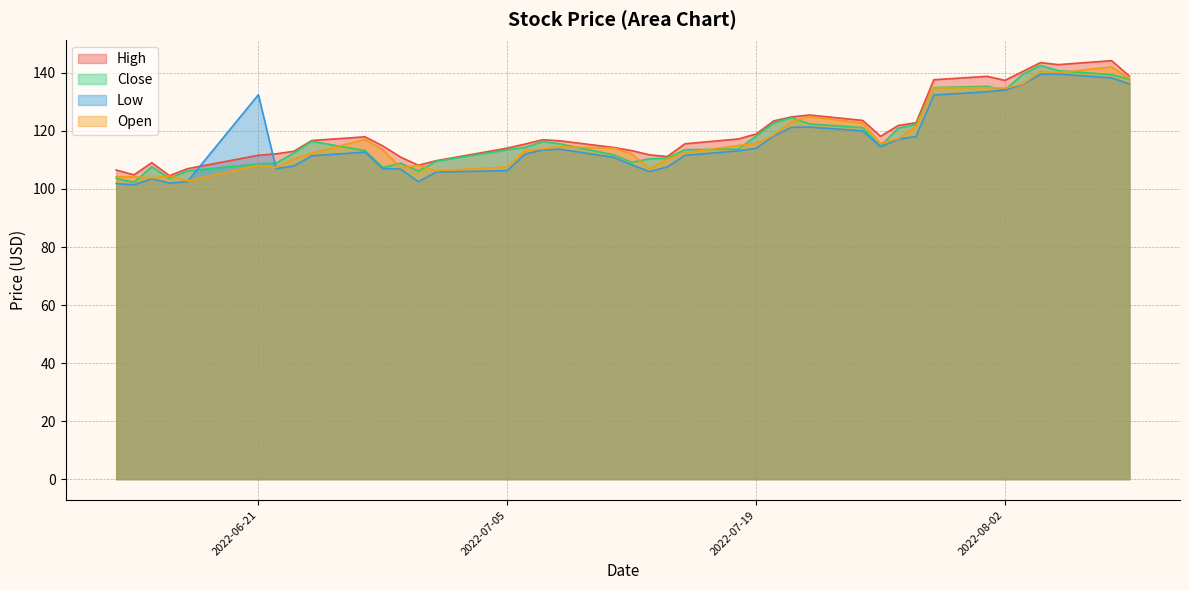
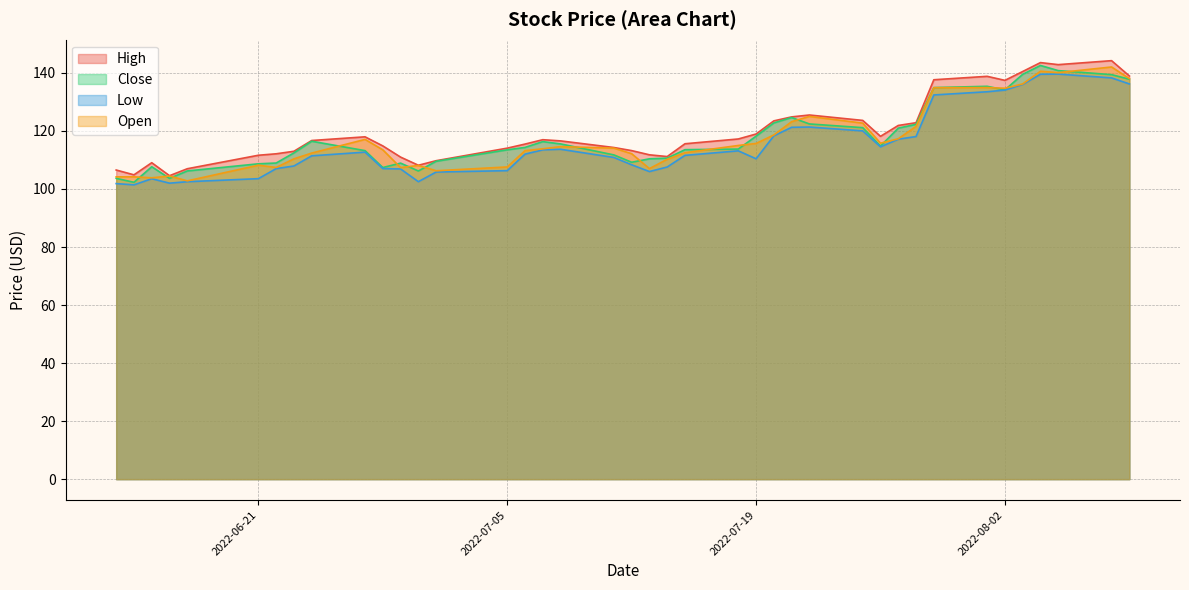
Low, 2022-06-21: 132 -> 104
Low, 2022-07-19: 114 -> 110
